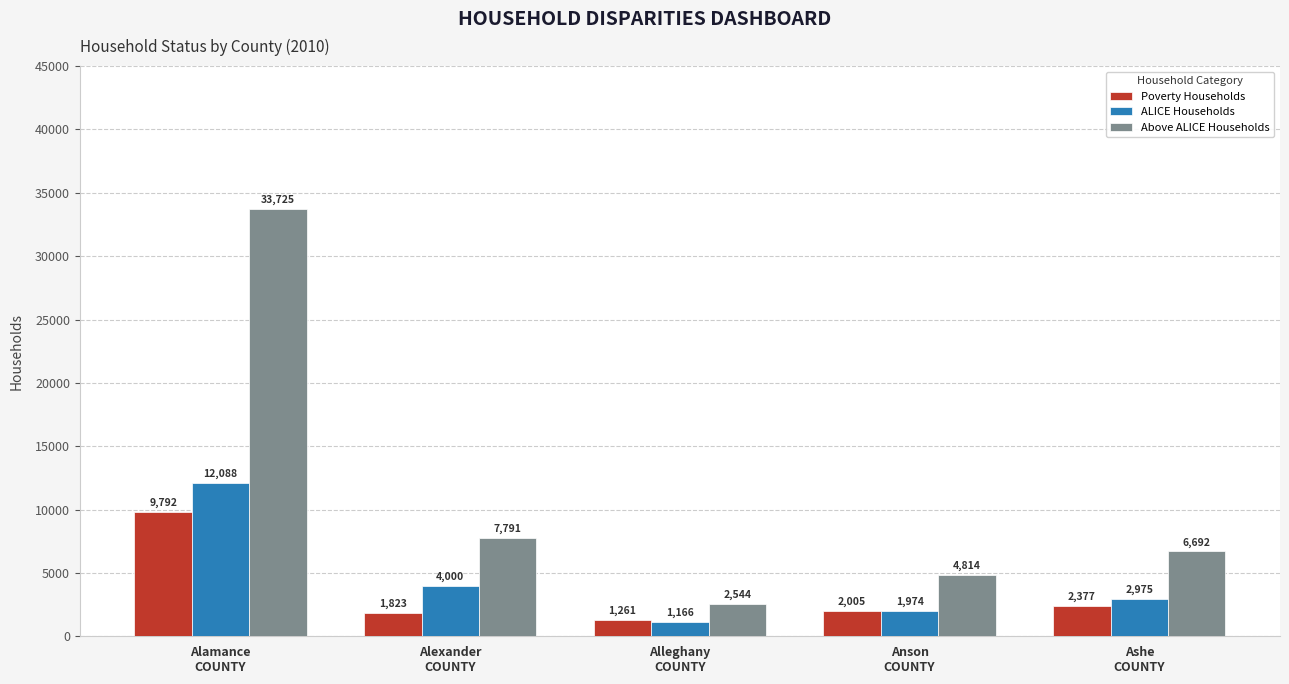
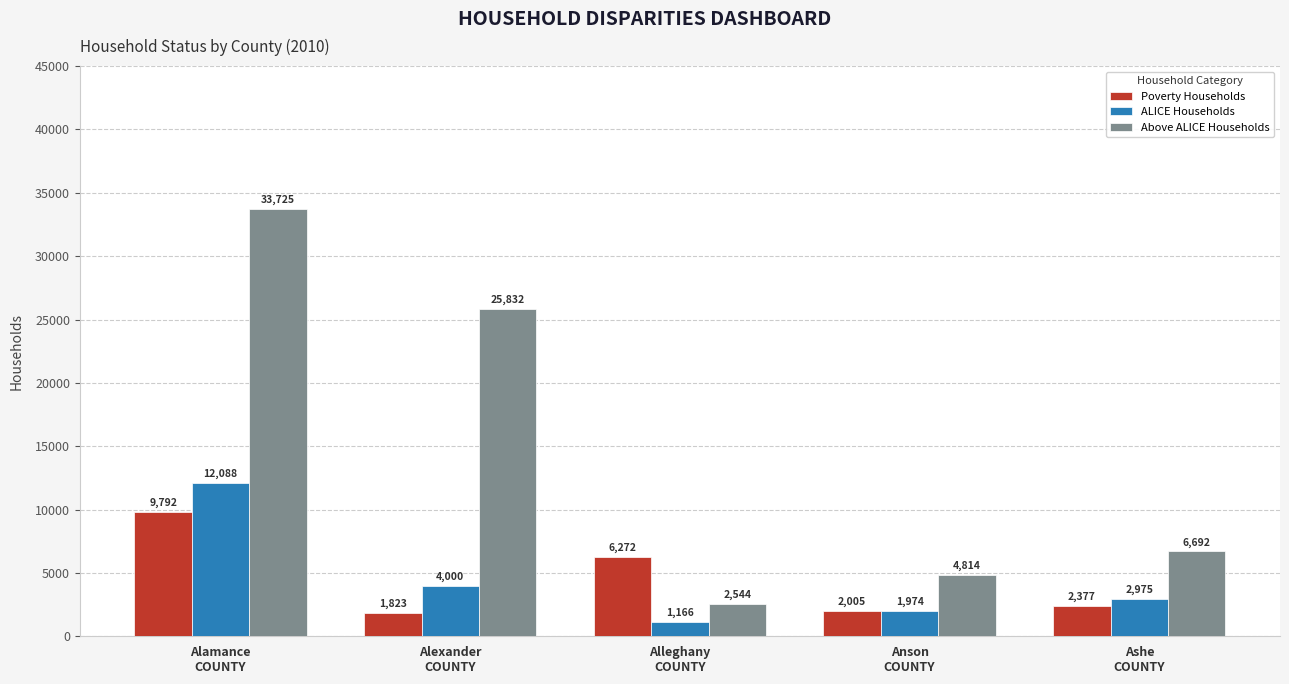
Above ALICE Households, Alexander COUNTY: 7,791 -> 25,832
Poverty Households, Alleghany COUNTY: 1,261 -> 6,272
